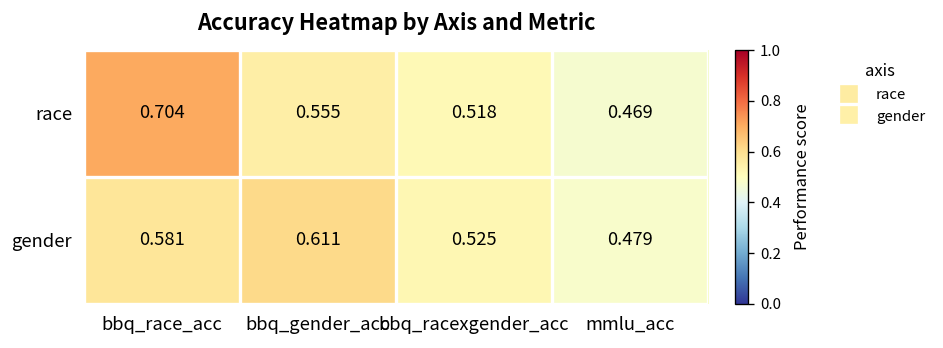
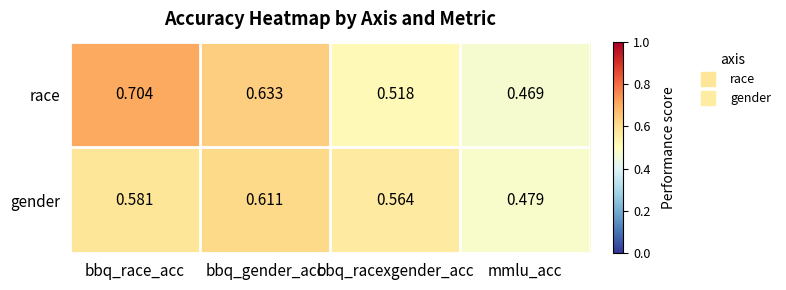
race, bbq_gender_acc: 0.555 -> 0.633
gender, bbq_racexgender_acc: 0.525 -> 0.564
